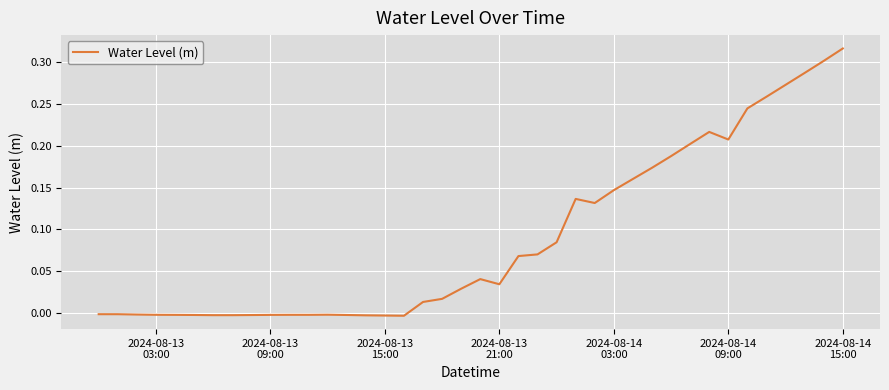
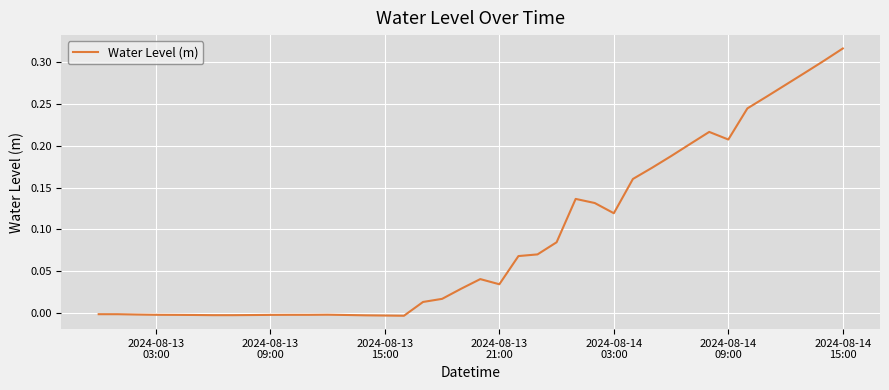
2024-08-14 03:00: 0.15 -> 0.12
